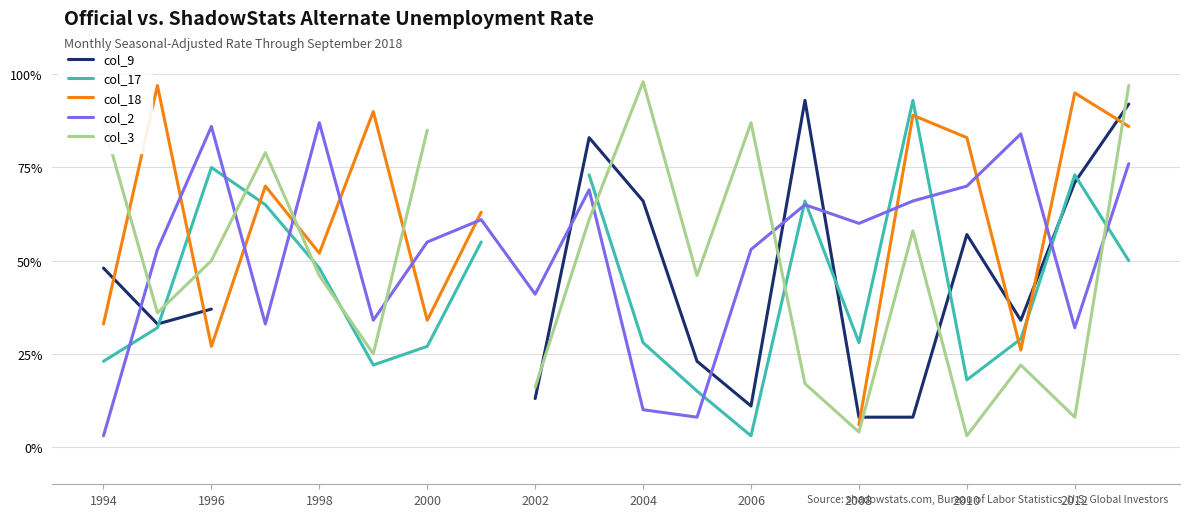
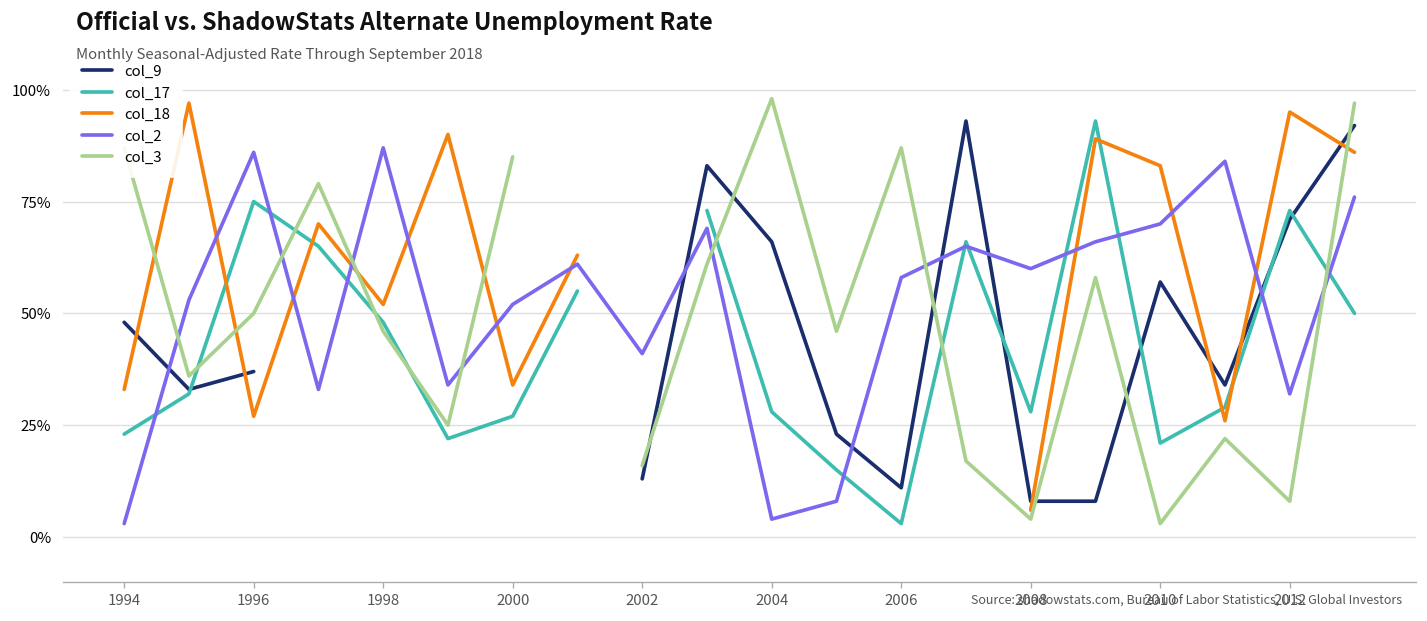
col_2, 2000: 55% -> 52%
col_2, 2004: 10% -> 4%
col_2, 2006: 53% -> 58%
col_17, 2010: 18% -> 21%
